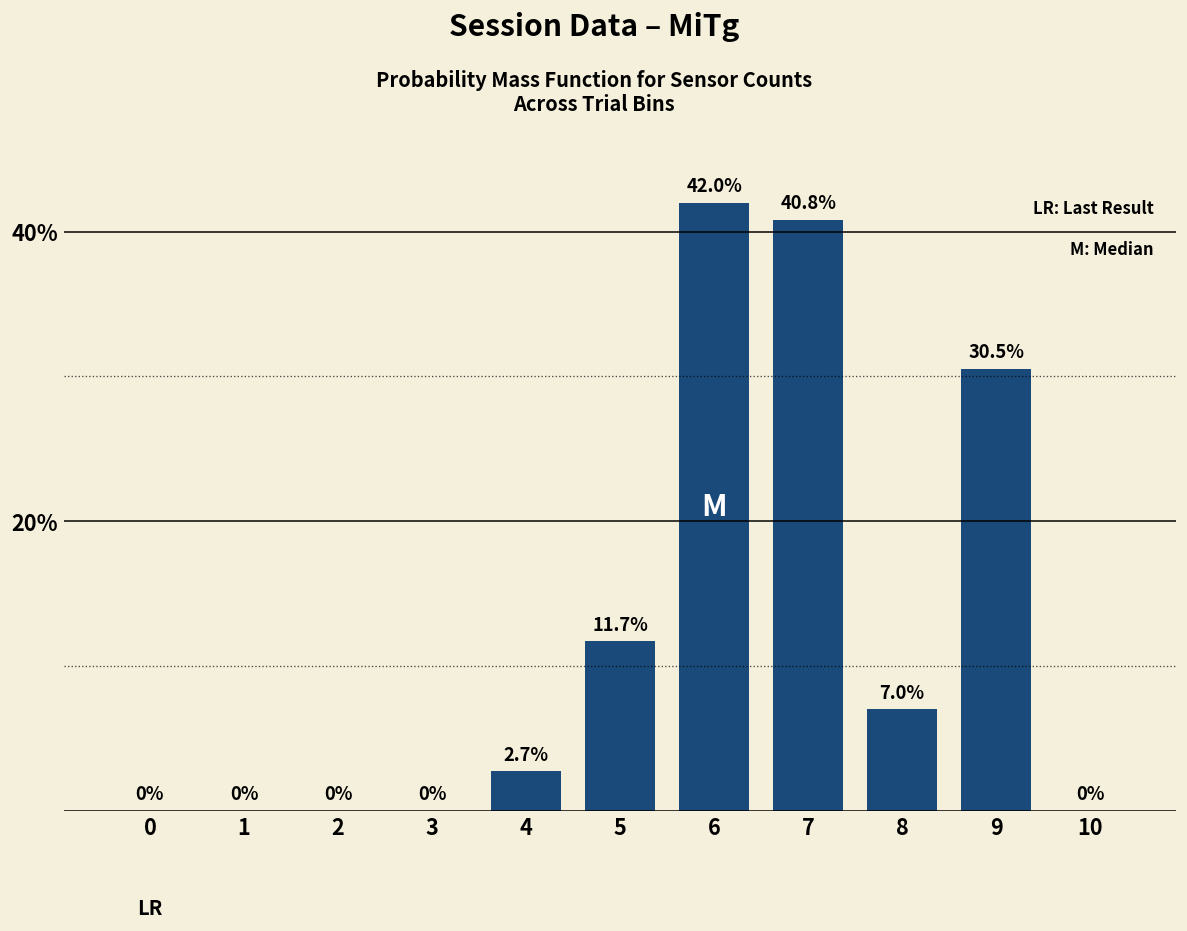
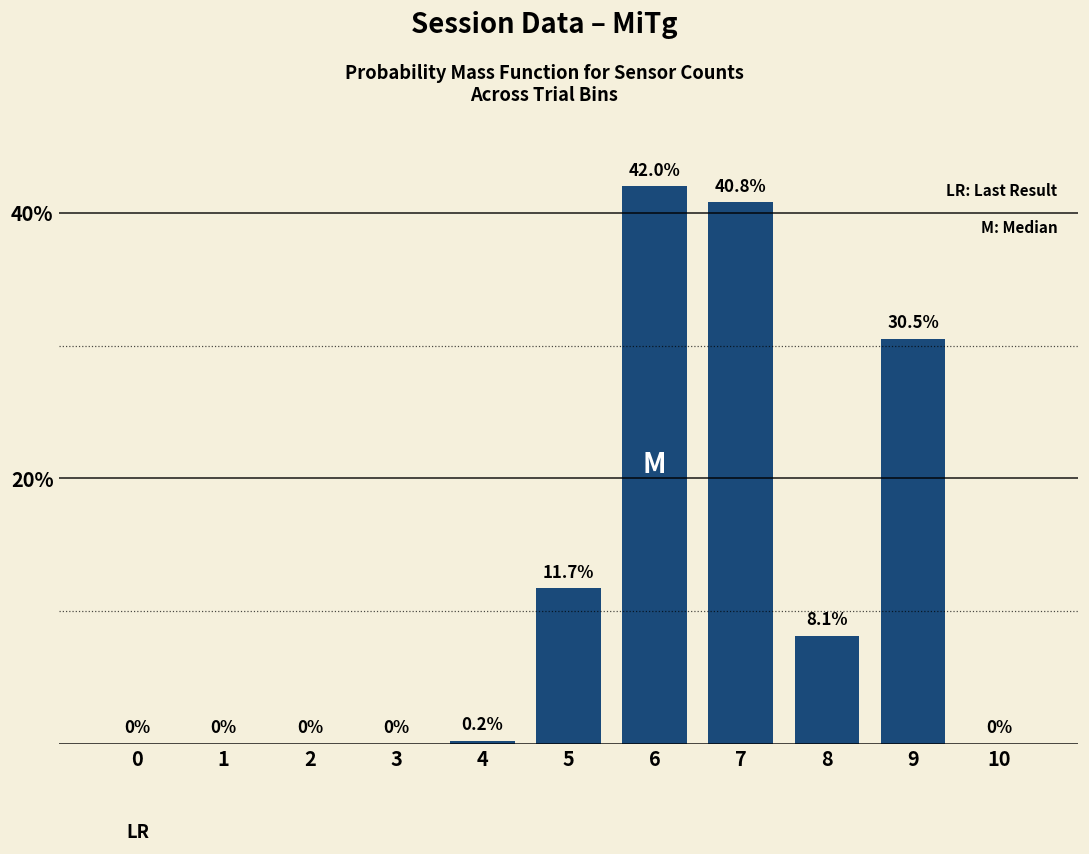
4: 2.7% -> 0.2%
8: 7.0% -> 8.1%
